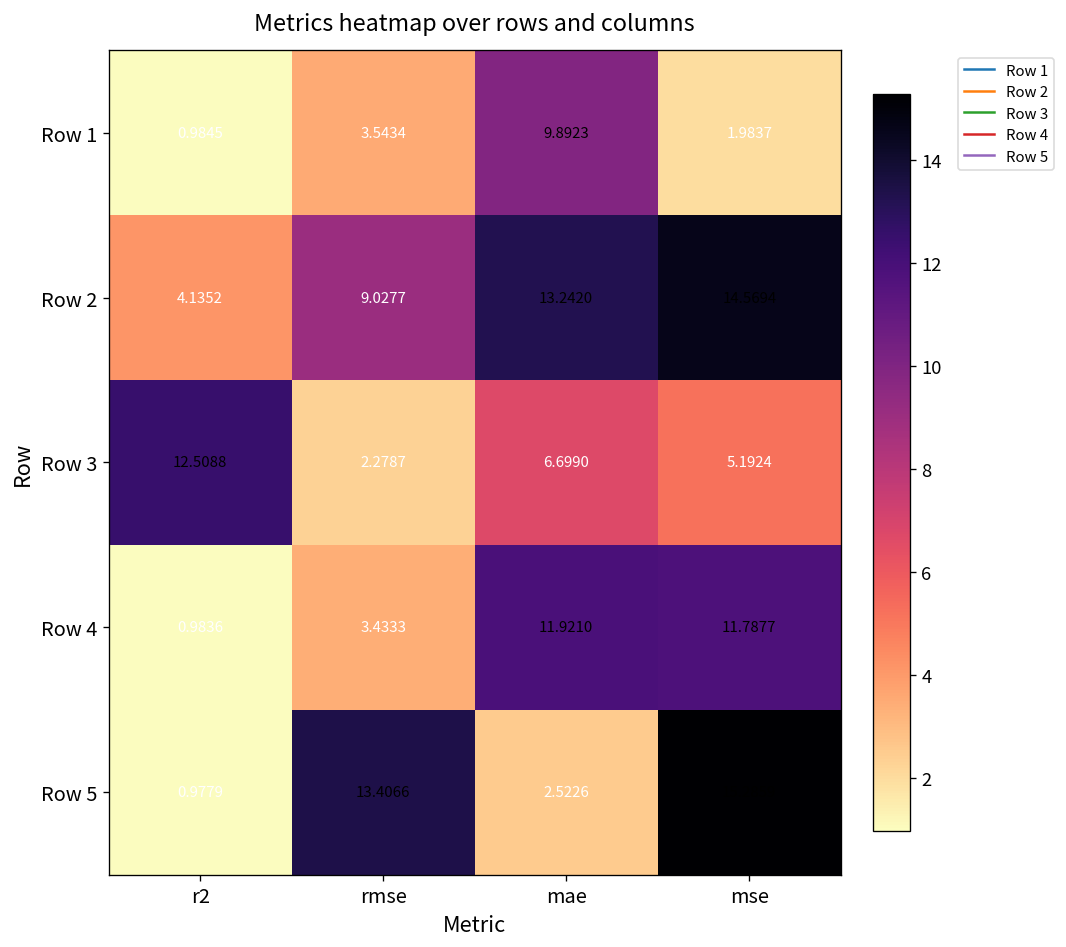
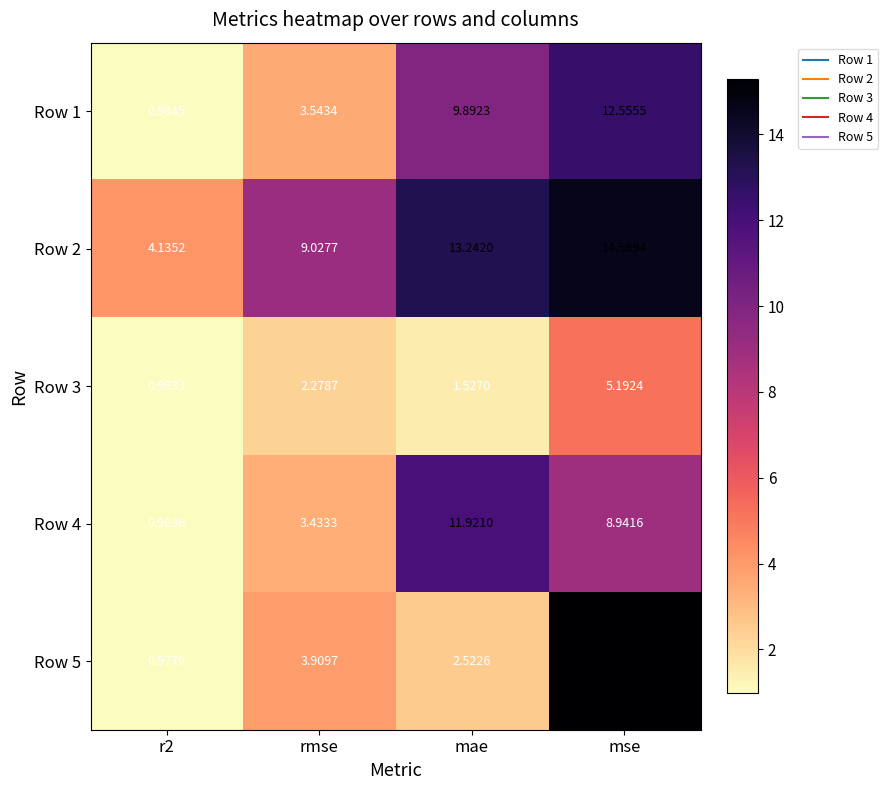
Row 1, mse: 1.9837 -> 12.5555
Row 3, r2: 12.5088 -> 0.9933
Row 3, mae: 6.6990 -> 1.5270
Row 4, mse: 11.7877 -> 8.9416
Row 5, rmse: 13.4066 -> 3.9097
